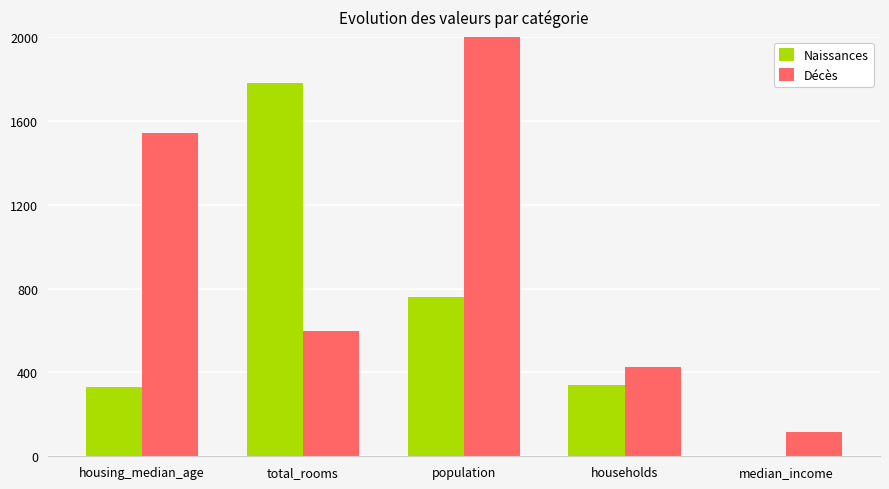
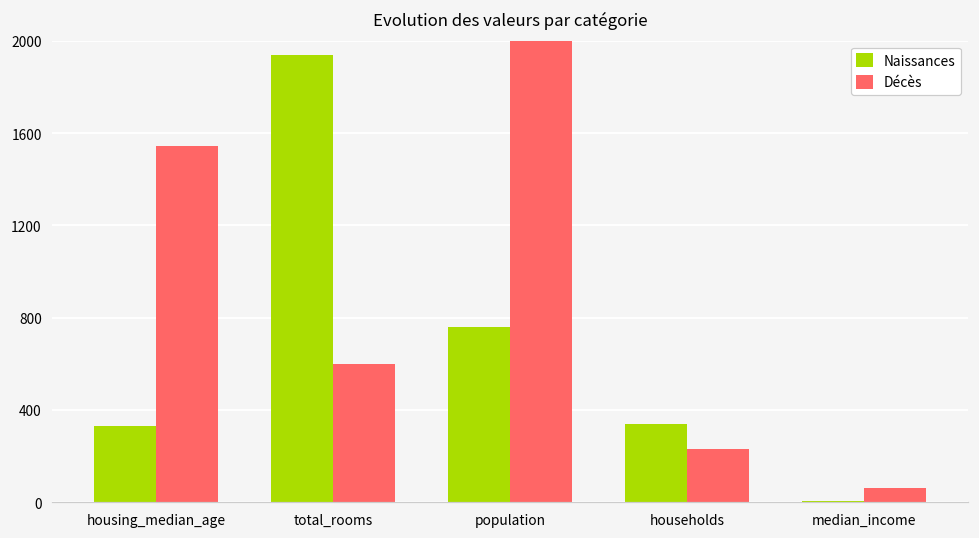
Naissances, total_rooms: 1780 -> 1940
Décès, households: 420 -> 230
Décès, median_income: 120 -> 60
